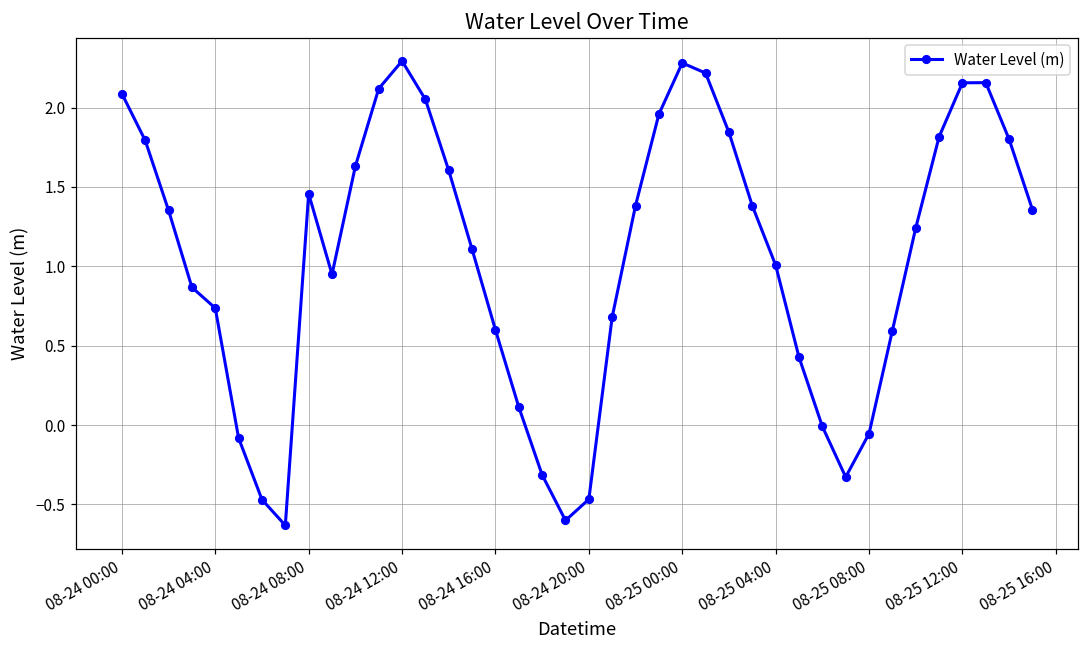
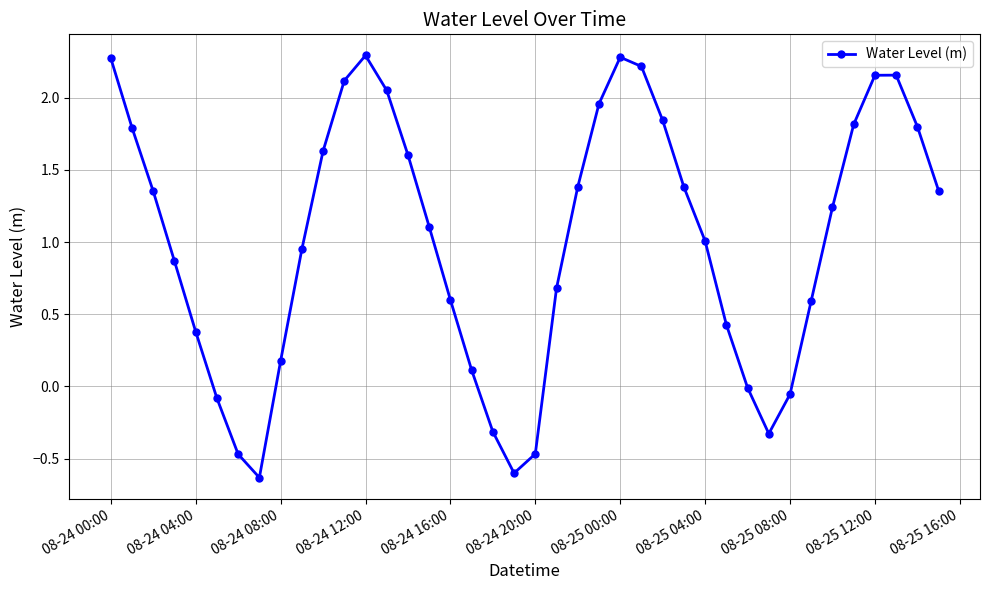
08-24 00:00: 2.09 -> 2.27
08-24 04:00: 0.74 -> 0.38
08-24 08:00: 1.46 -> 0.18
